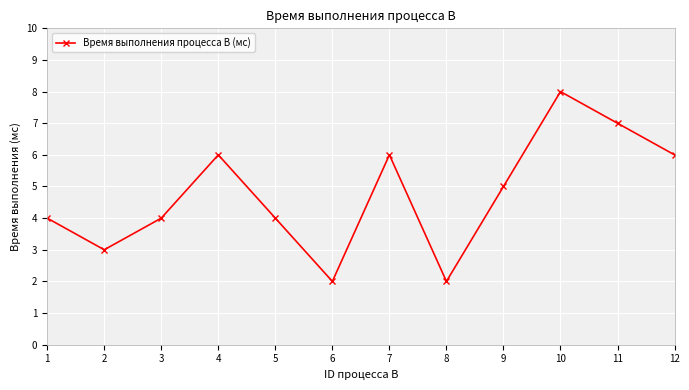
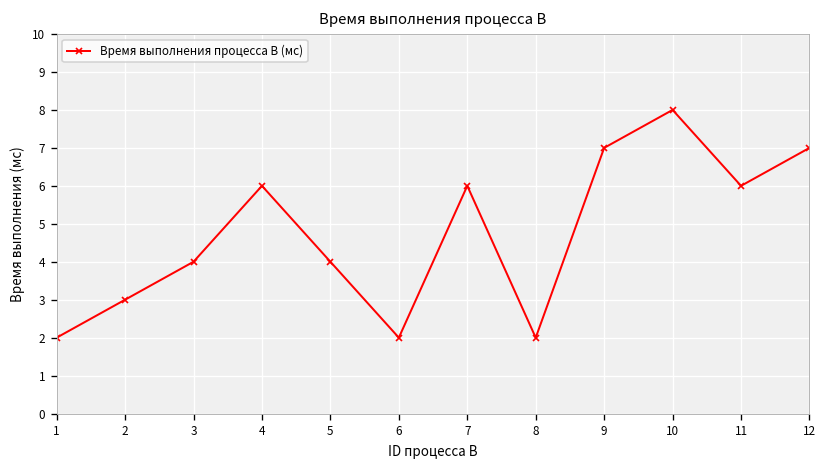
1: 4 -> 2
9: 5 -> 7
11: 7 -> 6
12: 6 -> 7
